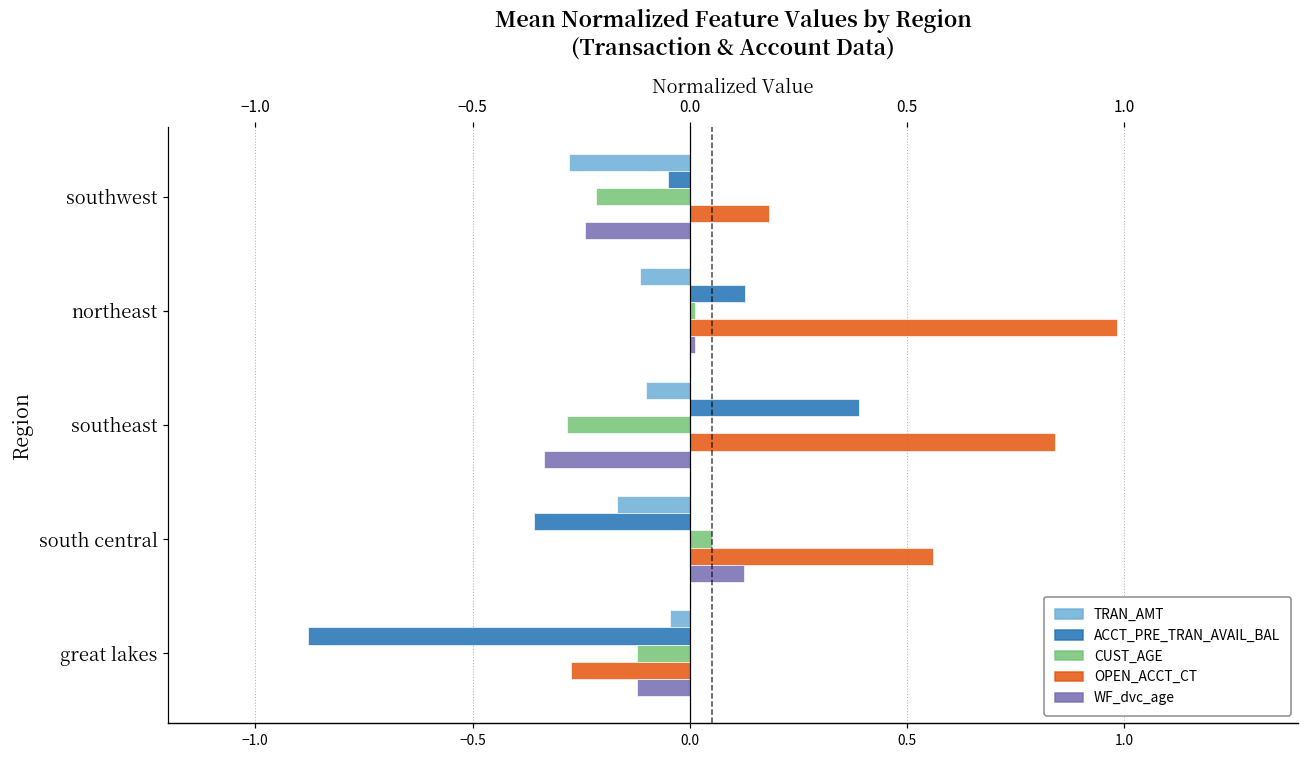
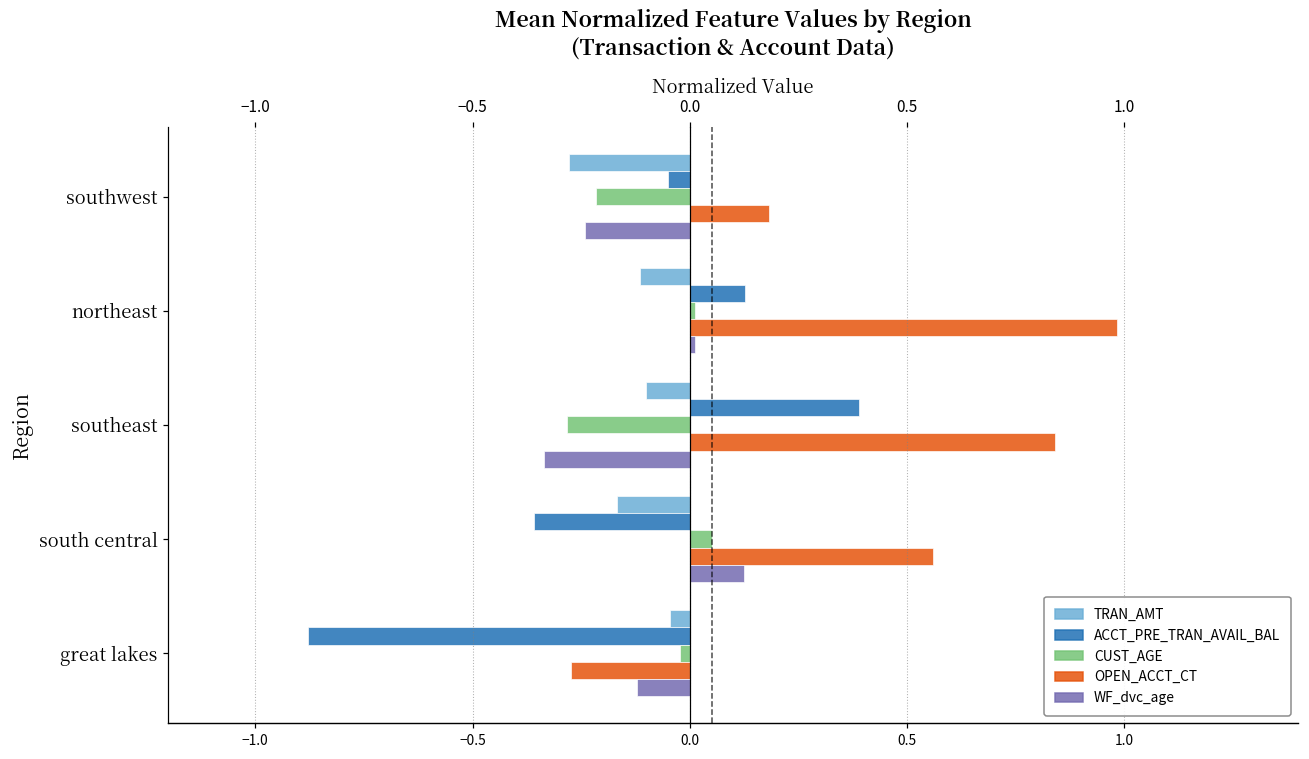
CUST_AGE, great lakes: -0.12 -> -0.02
